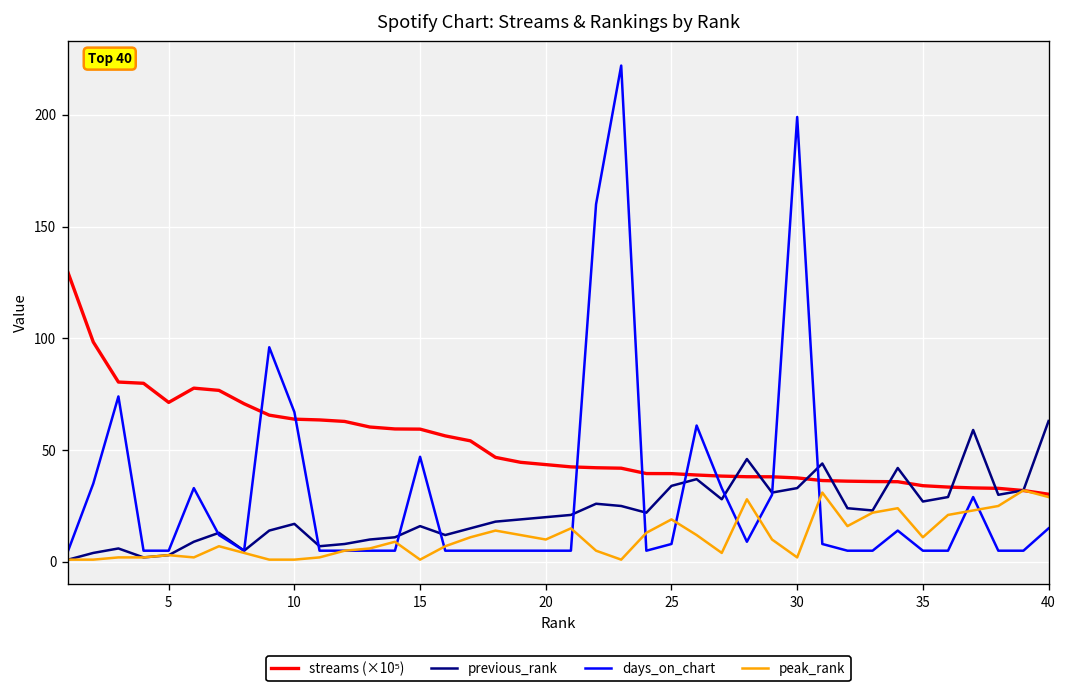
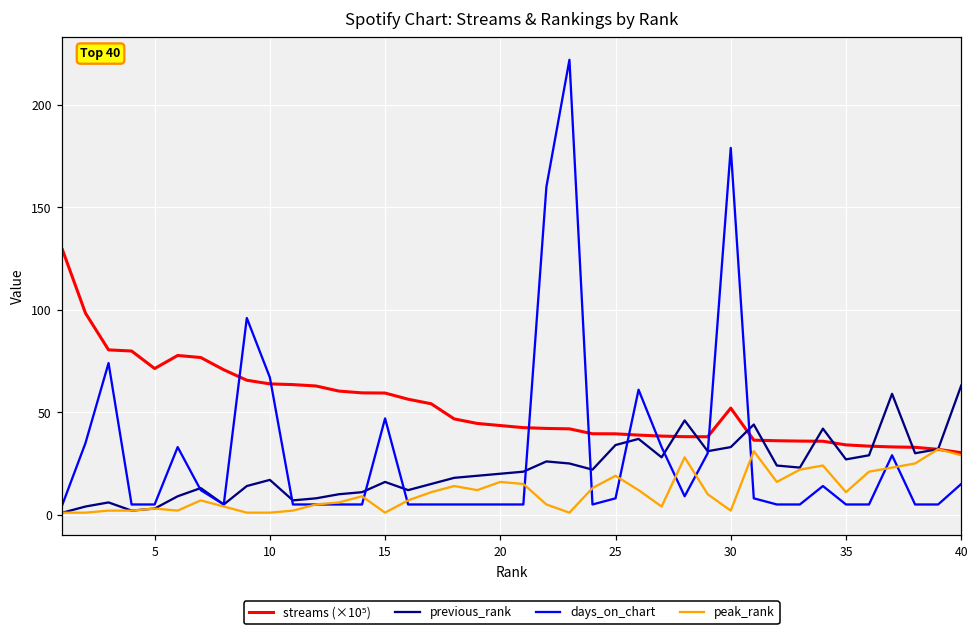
peak_rank, 20: 10 -> 16
streams (×10⁵), 30: 38 -> 52
days_on_chart, 30: 199 -> 179
